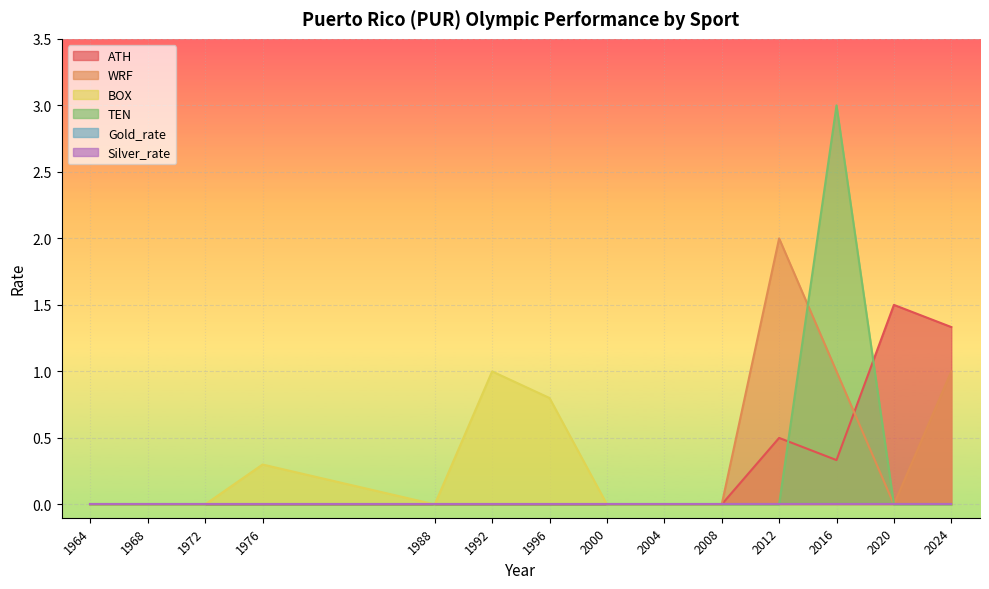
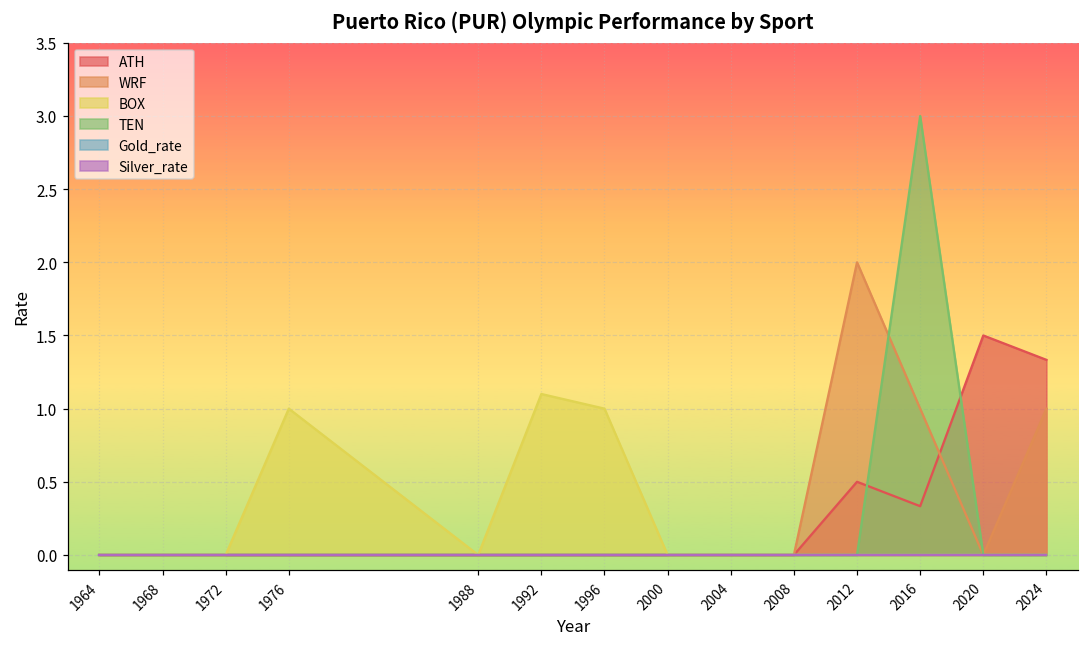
BOX, 1976: 0.3 -> 1.0
BOX, 1992: 1.0 -> 1.1
BOX, 1996: 0.8 -> 1.0
